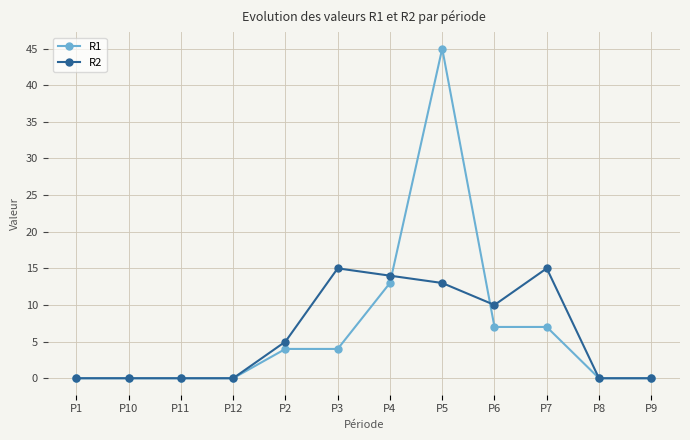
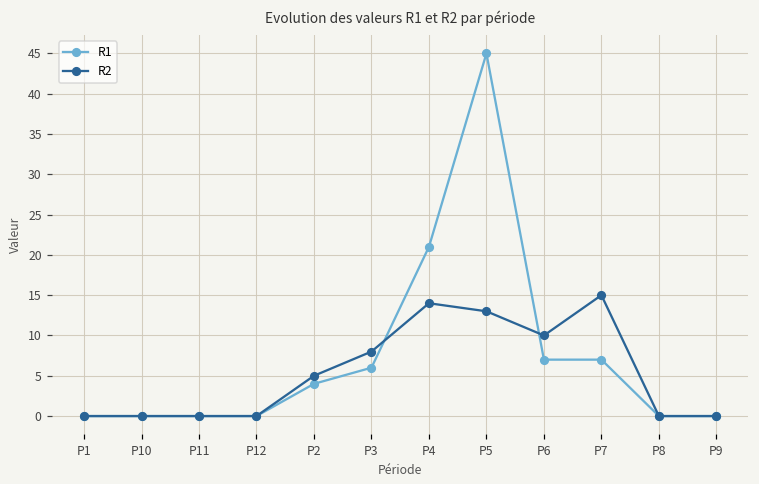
R1, P3: 4 -> 6
R2, P3: 15 -> 8
R1, P4: 13 -> 21
